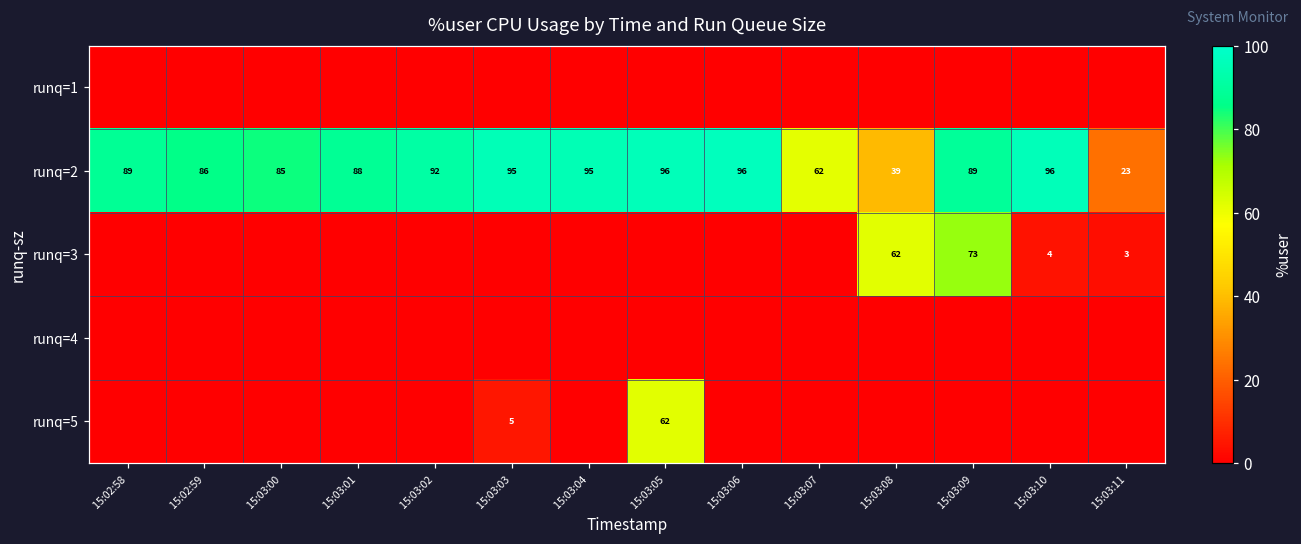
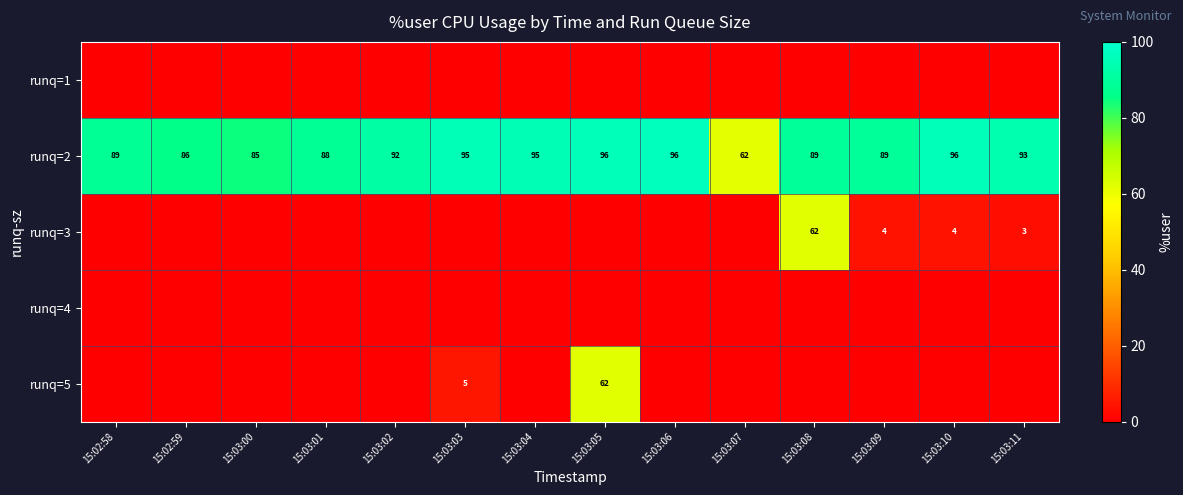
runq=2, 15:03:08: 39 -> 89
runq=2, 15:03:11: 23 -> 93
runq=3, 15:03:09: 73 -> 4
